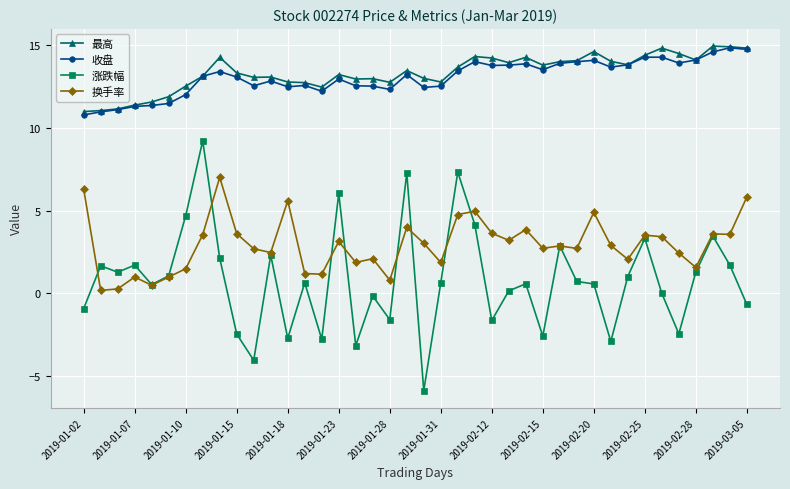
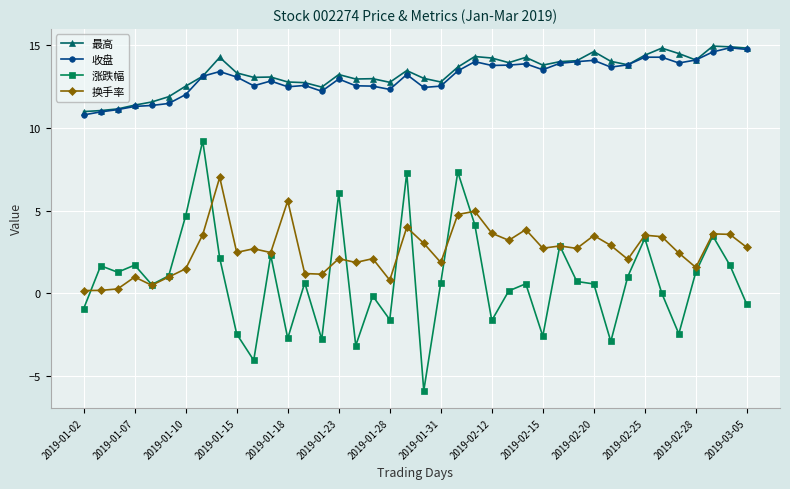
换手率, 2019-01-02: 6.3 -> 0.2
换手率, 2019-01-15: 3.6 -> 2.5
换手率, 2019-01-23: 3.1 -> 2.1
换手率, 2019-02-20: 4.9 -> 3.5
换手率, 2019-03-05: 5.8 -> 2.8
